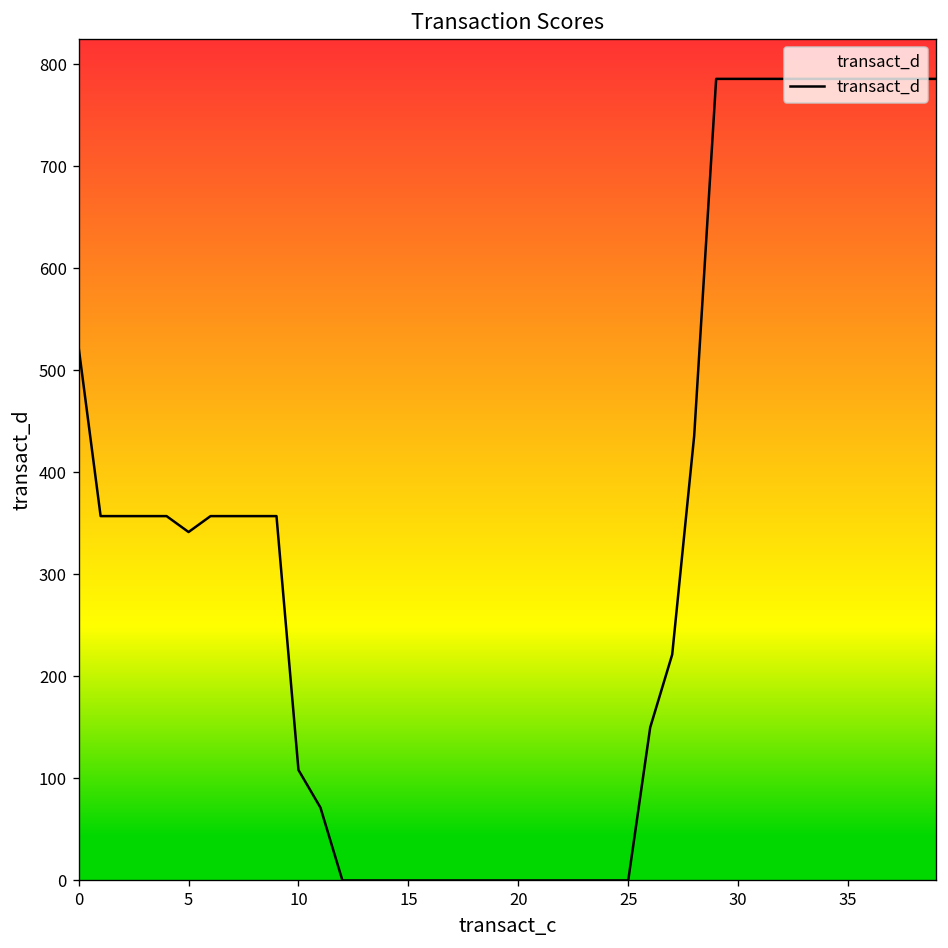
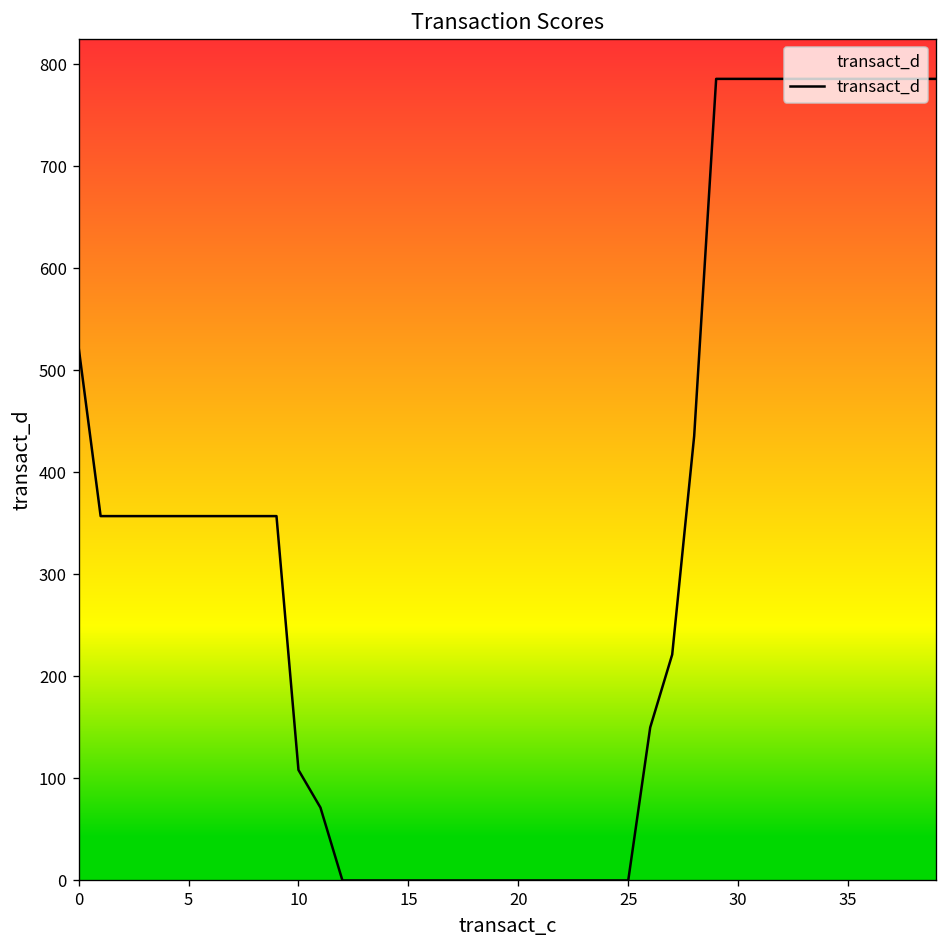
5: 340 -> 360
